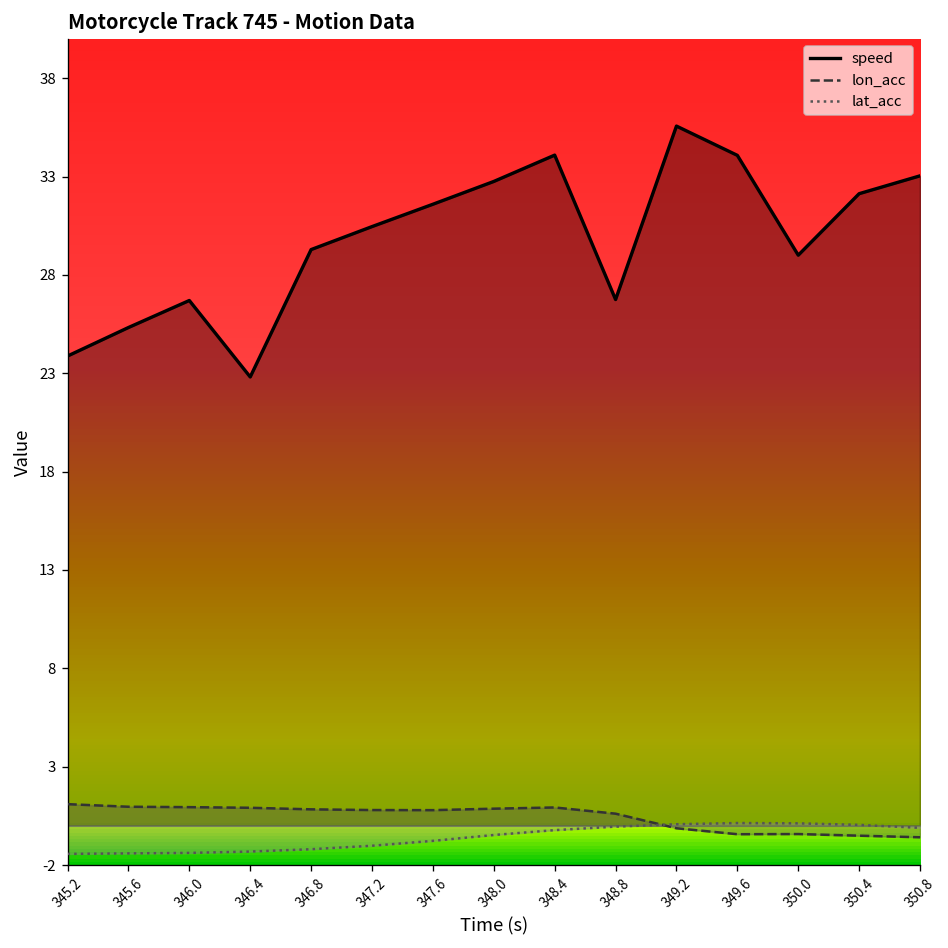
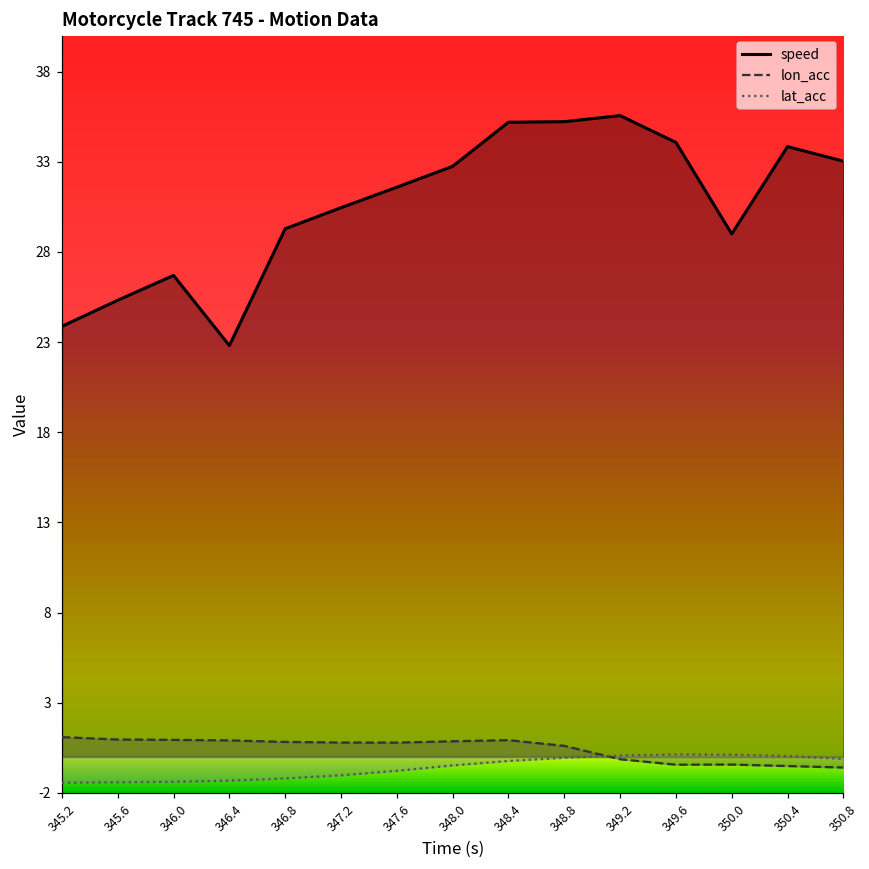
speed, 348.4: 34.1 -> 35.2
speed, 348.8: 26.7 -> 35.2
speed, 350.4: 32.1 -> 33.8
